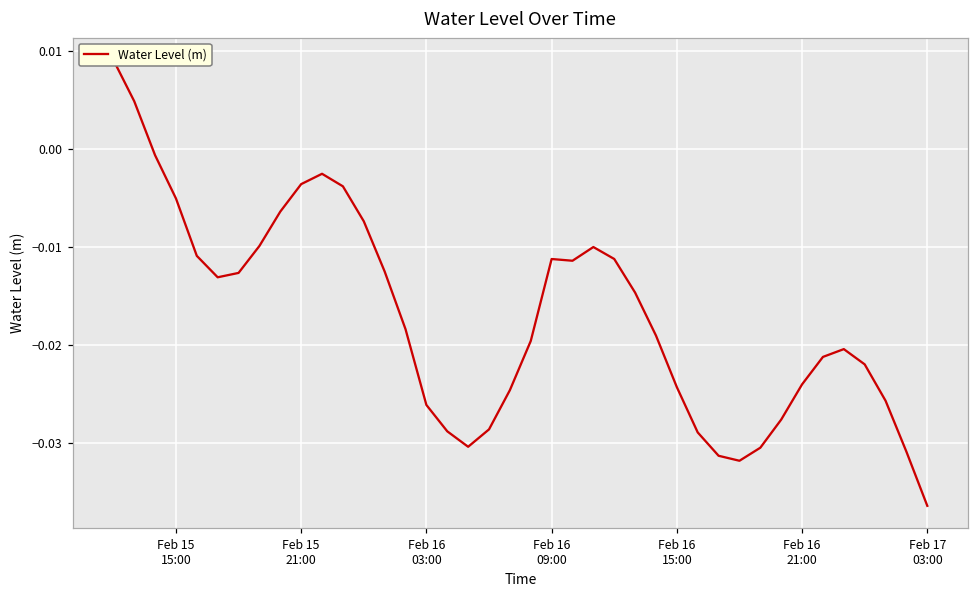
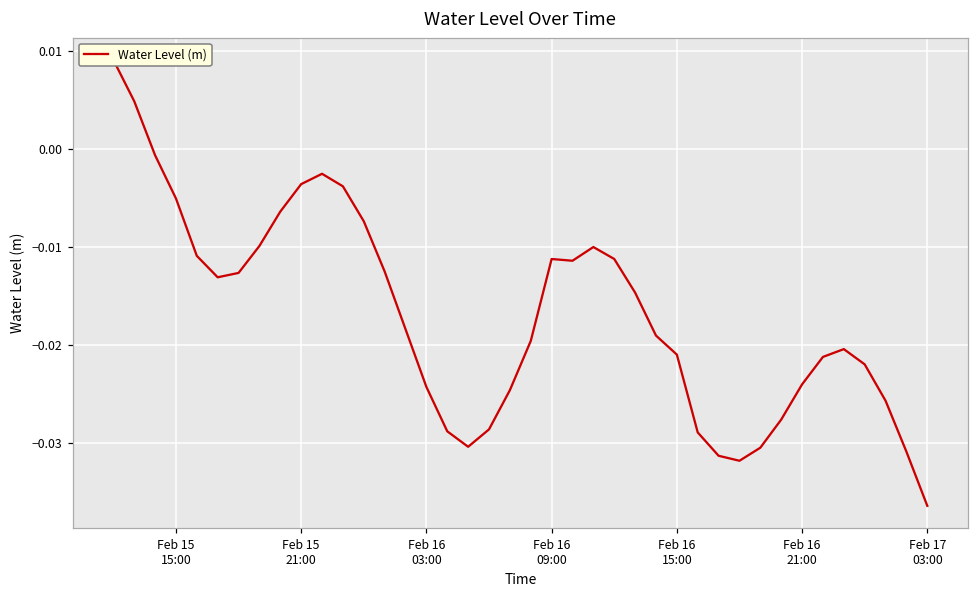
Feb 16 03:00: -0.026 -> -0.024
Feb 16 15:00: -0.024 -> -0.021
